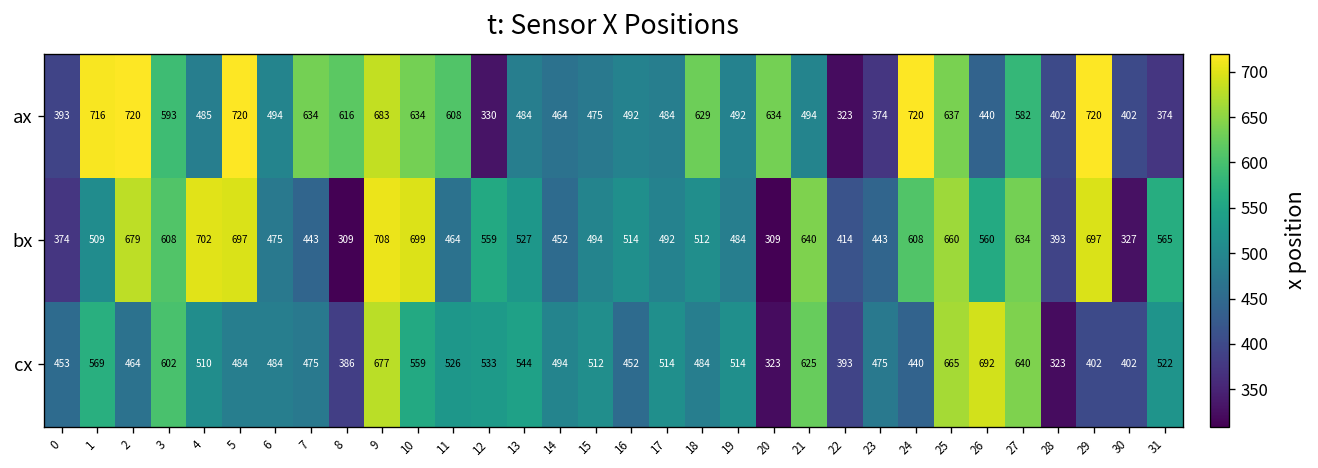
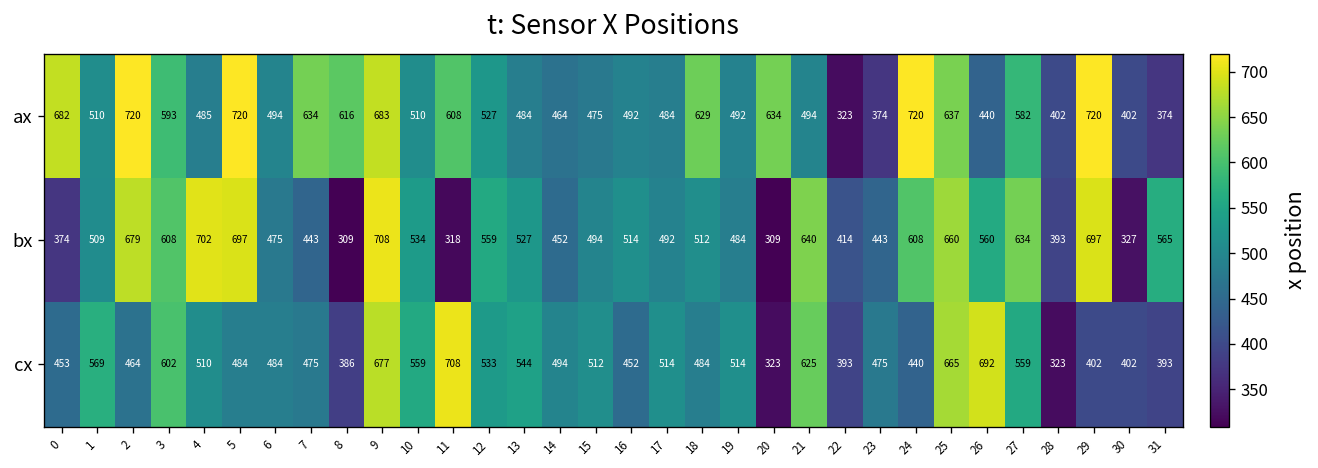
ax, 0: 393 -> 682
ax, 1: 716 -> 510
ax, 10: 634 -> 510
ax, 12: 330 -> 527
bx, 10: 699 -> 534
bx, 11: 464 -> 318
cx, 11: 526 -> 708
cx, 27: 640 -> 559
cx, 31: 522 -> 393
